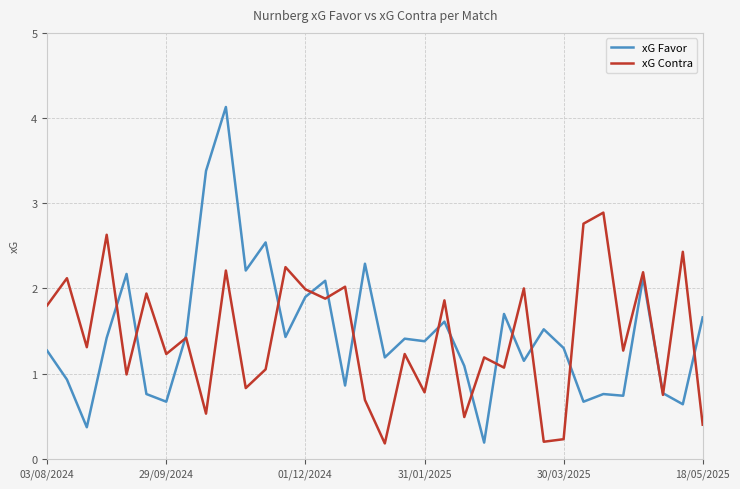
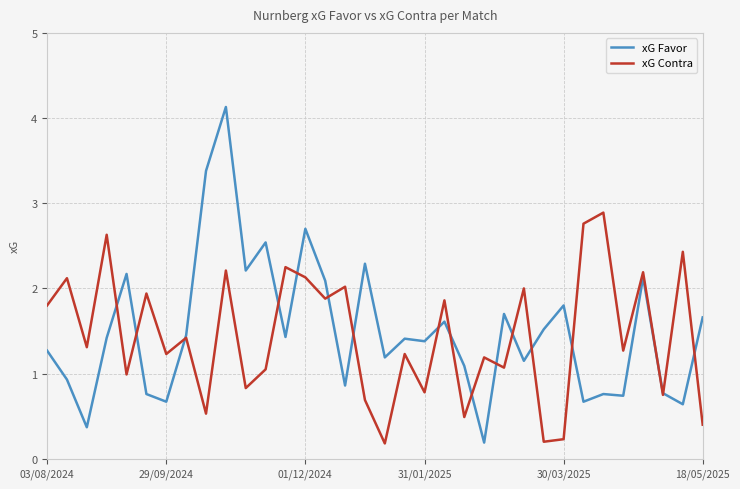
xG Favor, 01/12/2024: 1.9 -> 2.7
xG Contra, 01/12/2024: 2.0 -> 2.1
xG Favor, 30/03/2025: 1.3 -> 1.8
